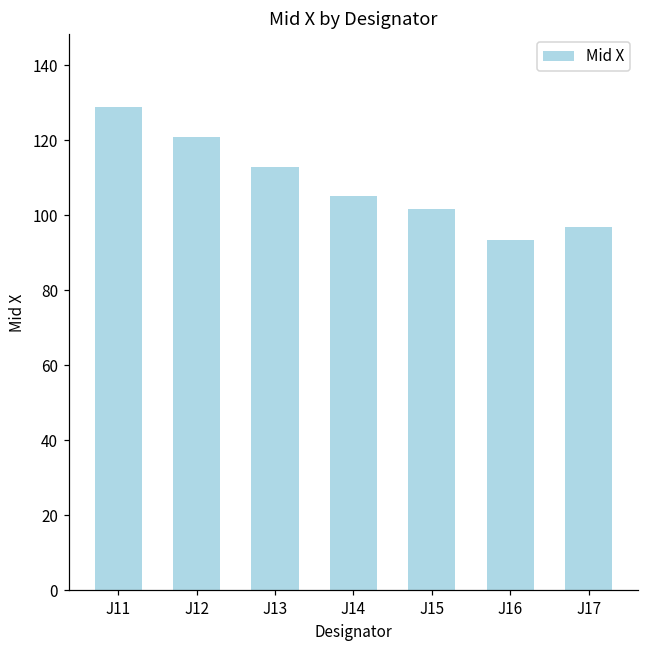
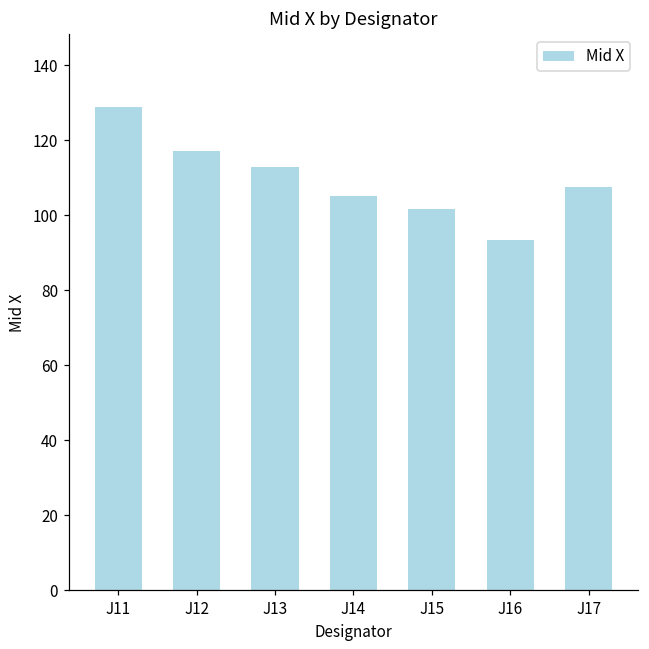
J12: 121 -> 117
J17: 97 -> 108
